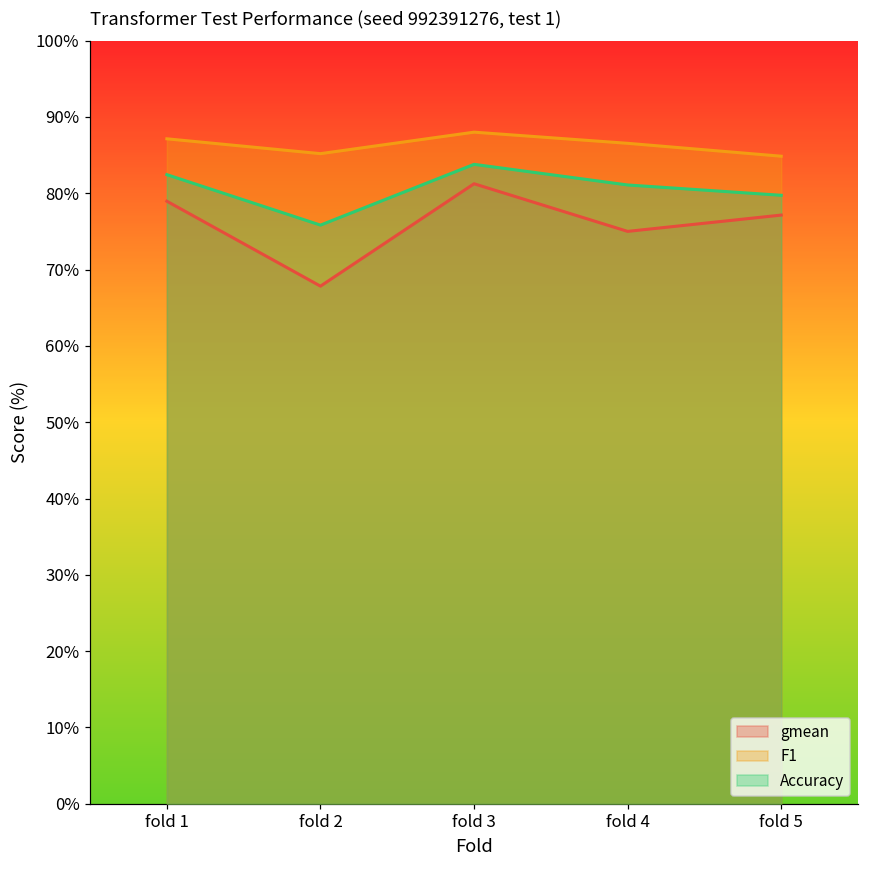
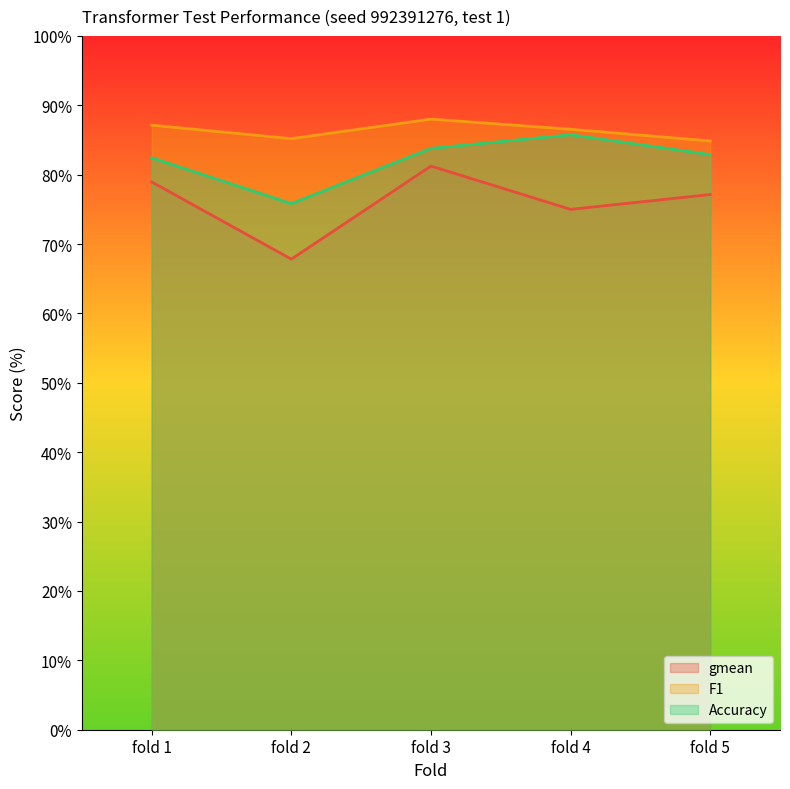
Accuracy, fold 4: 81% -> 86%
Accuracy, fold 5: 80% -> 83%
